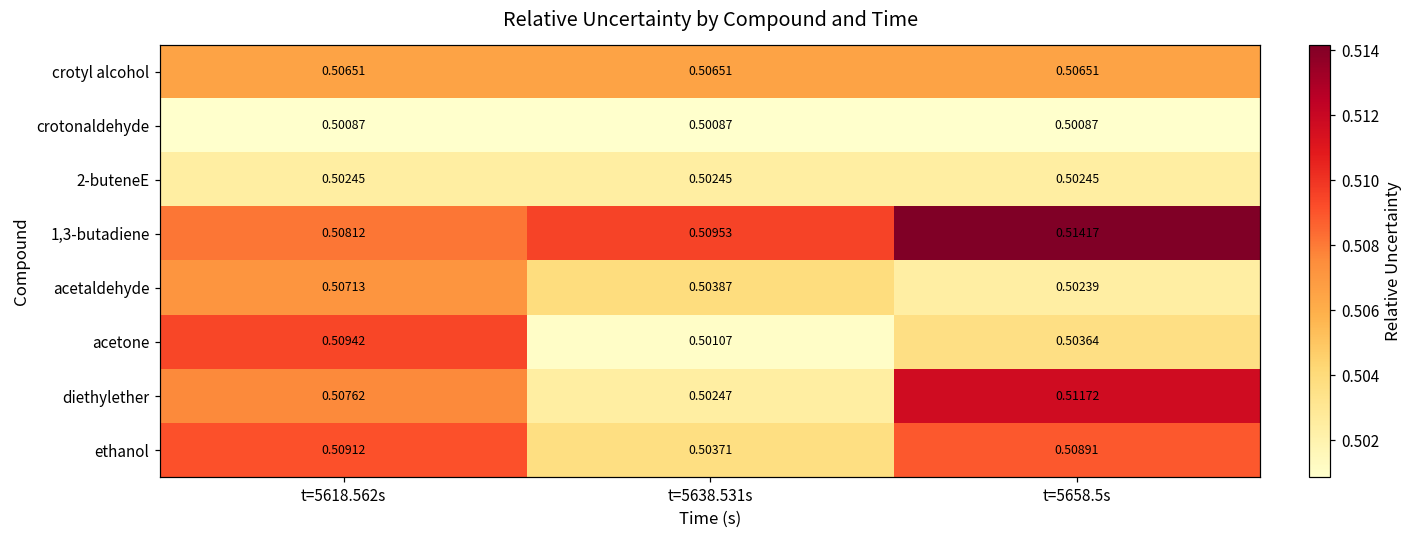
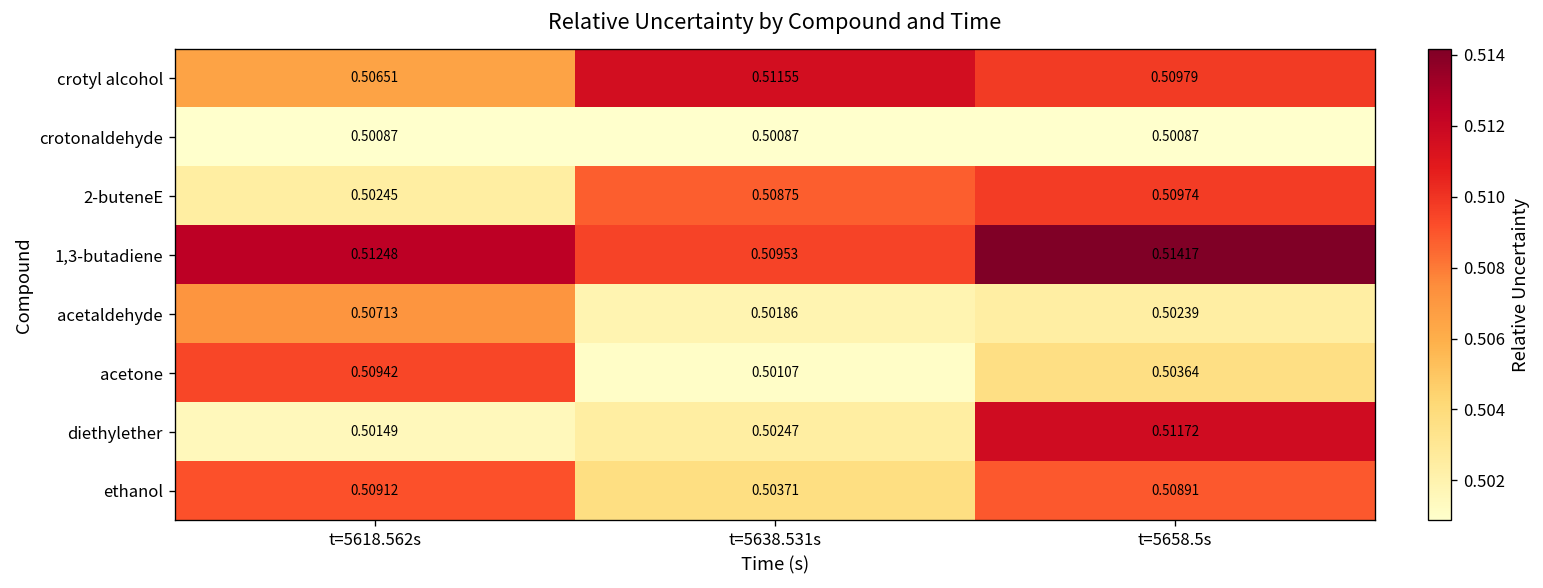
crotyl alcohol, t=5638.531s: 0.50651 -> 0.51155
crotyl alcohol, t=5658.5s: 0.50651 -> 0.50979
2-buteneE, t=5638.531s: 0.50245 -> 0.50875
2-buteneE, t=5658.5s: 0.50245 -> 0.50974
1,3-butadiene, t=5618.562s: 0.50812 -> 0.51248
acetaldehyde, t=5638.531s: 0.50387 -> 0.50186
diethylether, t=5618.562s: 0.50762 -> 0.50149
